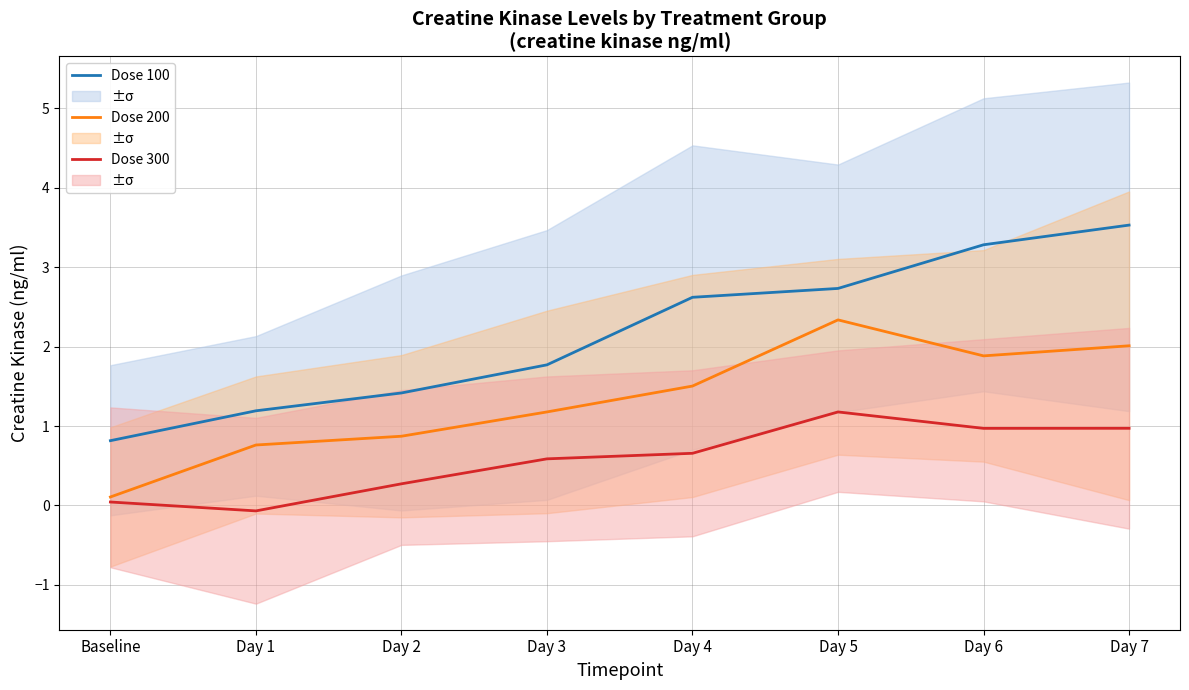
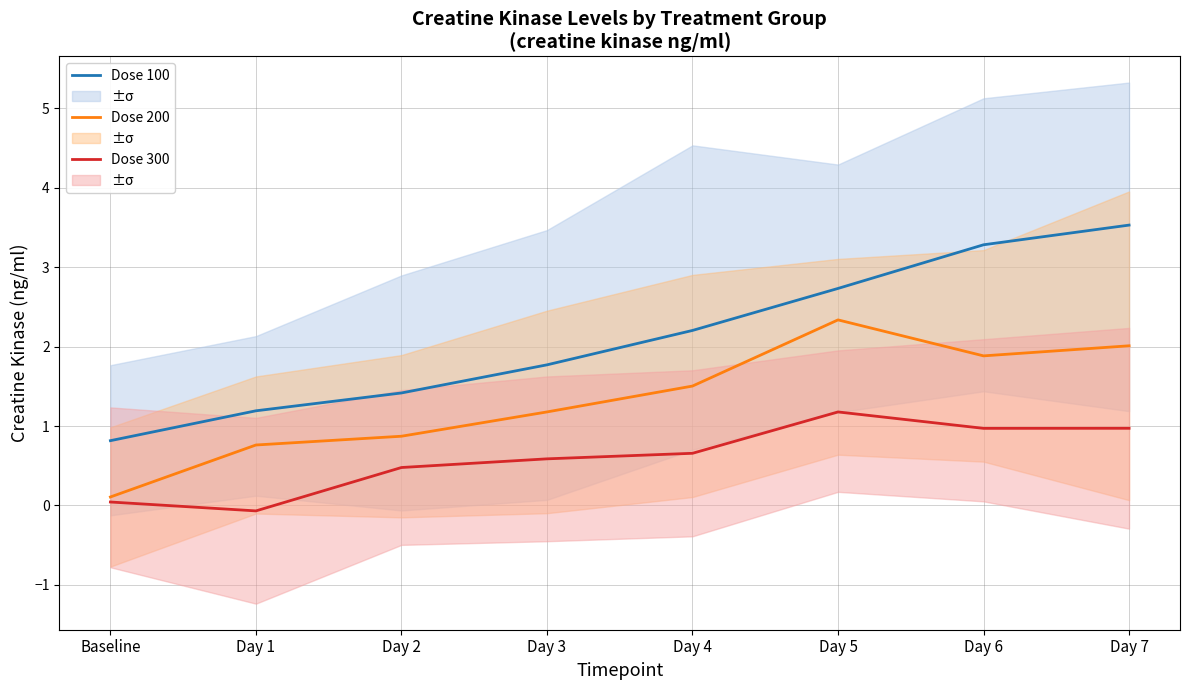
Dose 300, Day 2: 0.3 -> 0.5
Dose 100, Day 4: 2.6 -> 2.2
